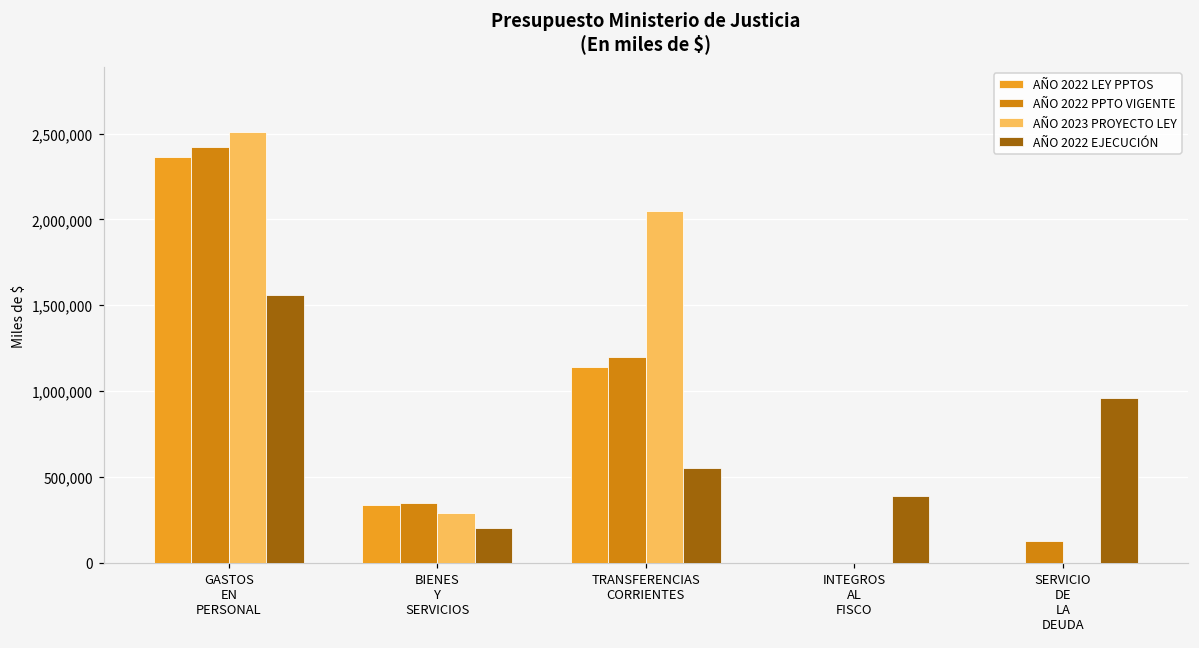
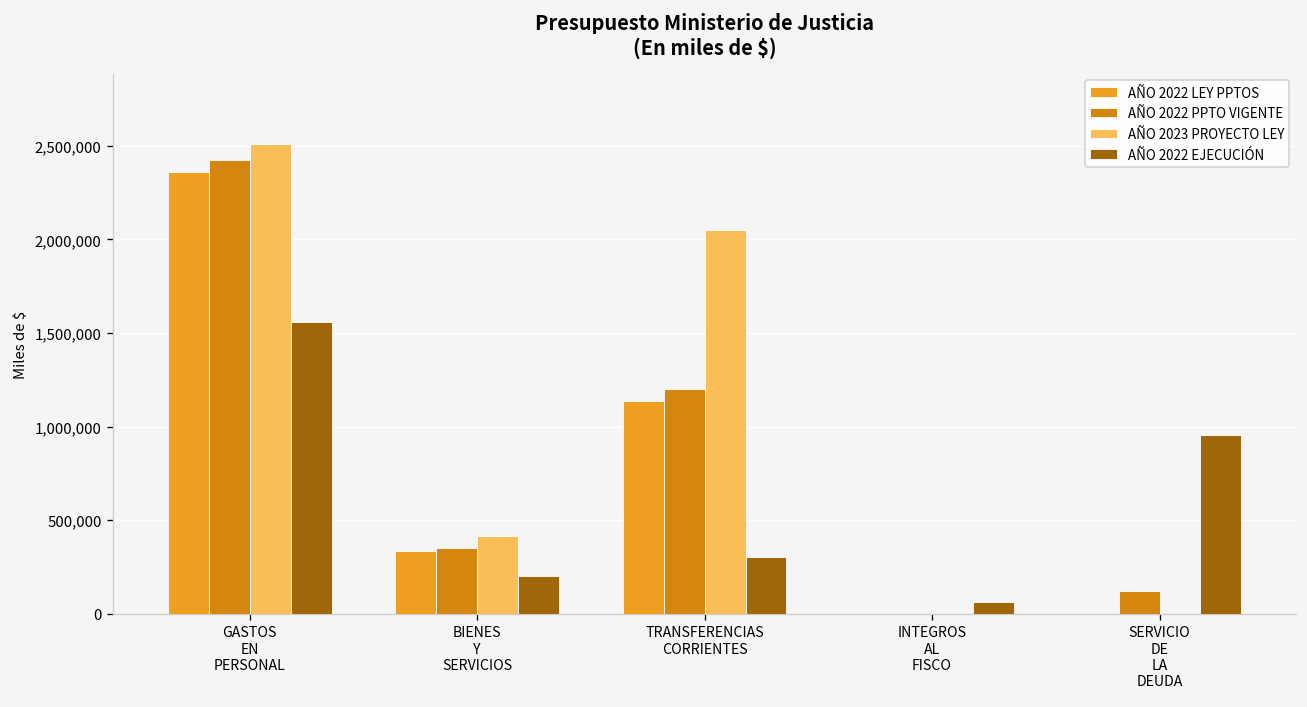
AÑO 2023 PROYECTO LEY, BIENES Y SERVICIOS: 290,000 -> 420,000
AÑO 2022 EJECUCIÓN, TRANSFERENCIAS CORRIENTES: 550,000 -> 300,000
AÑO 2022 EJECUCIÓN, INTEGROS AL FISCO: 390,000 -> 60,000
